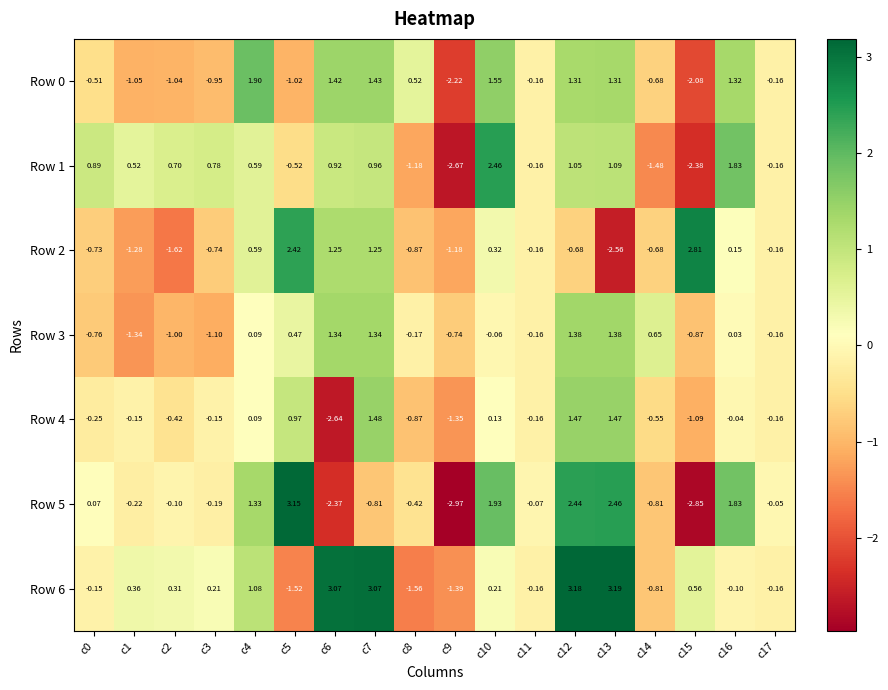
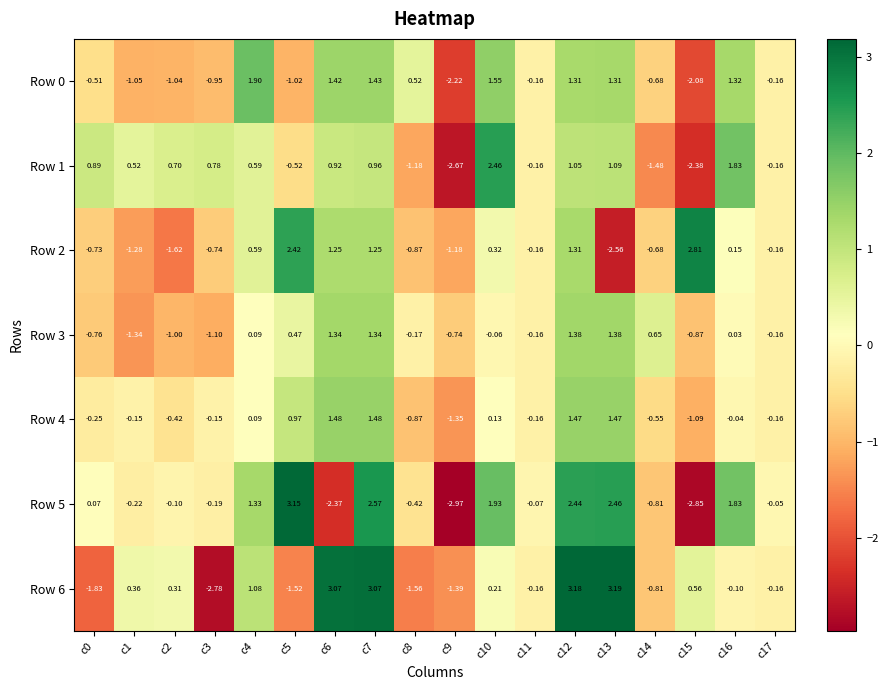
Row 2, c12: -0.68 -> 1.31
Row 4, c6: -2.64 -> 1.48
Row 5, c7: -0.81 -> 2.57
Row 6, c0: -0.15 -> -1.83
Row 6, c3: 0.21 -> -2.78
